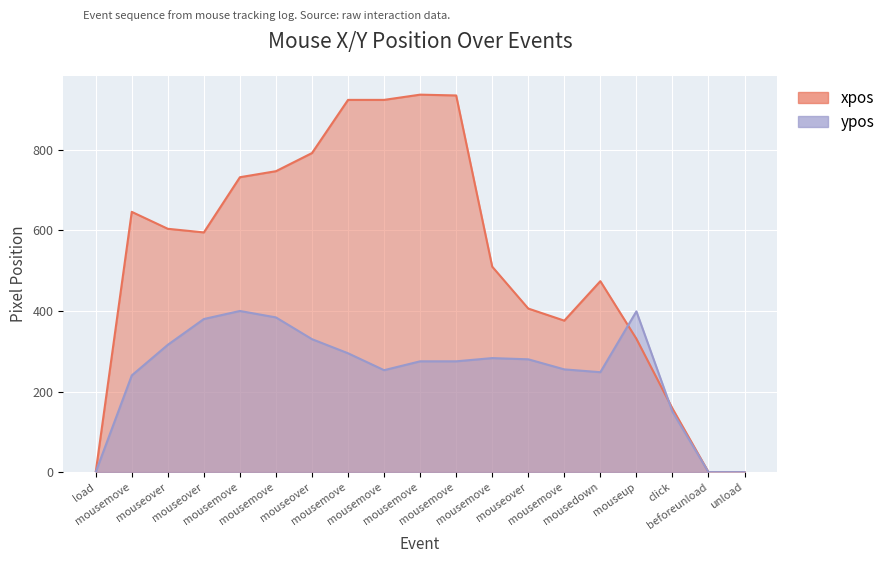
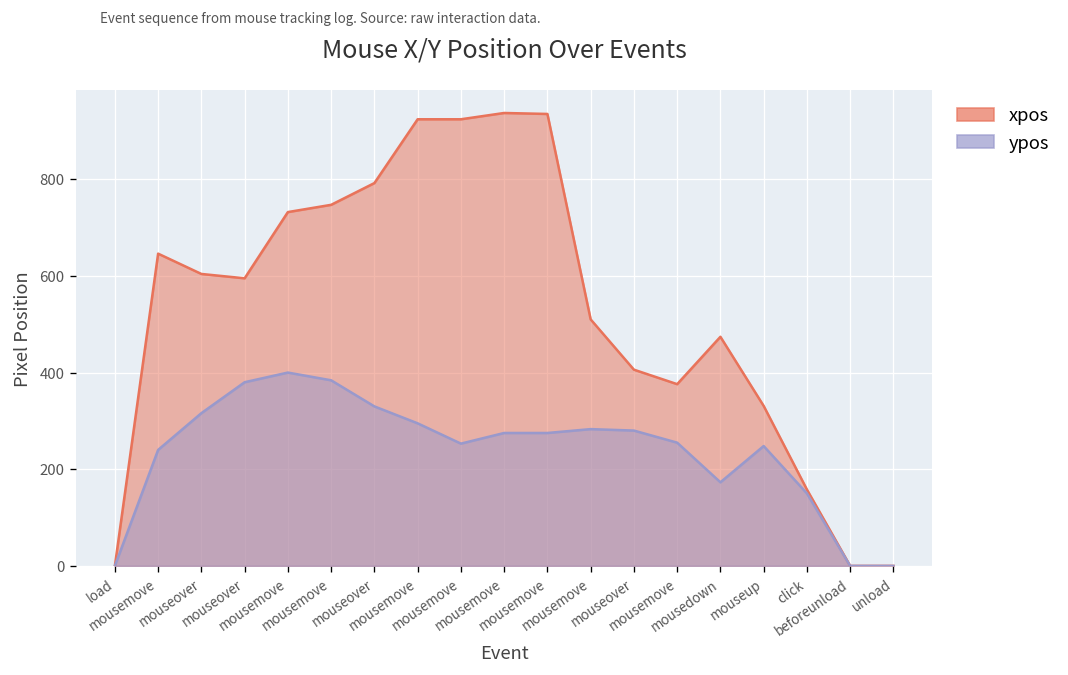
ypos, mousedown: 250 -> 170
ypos, mouseup: 400 -> 250
